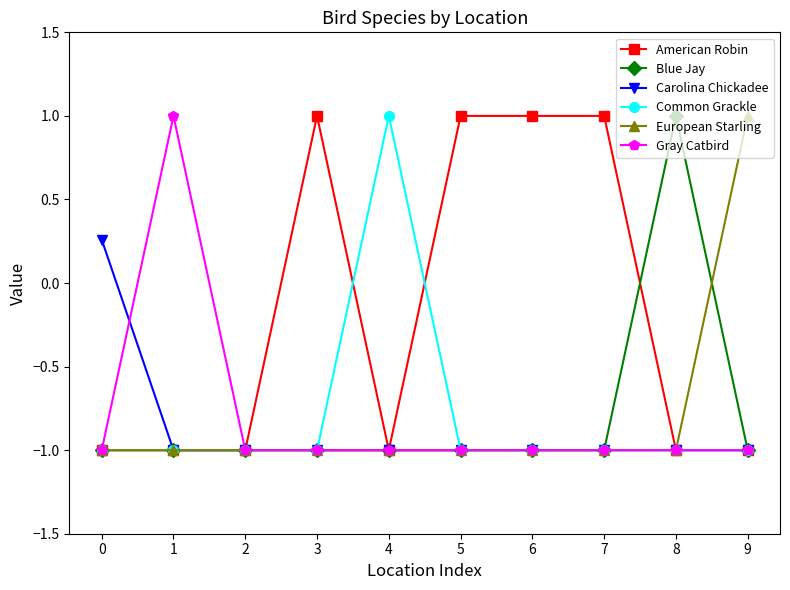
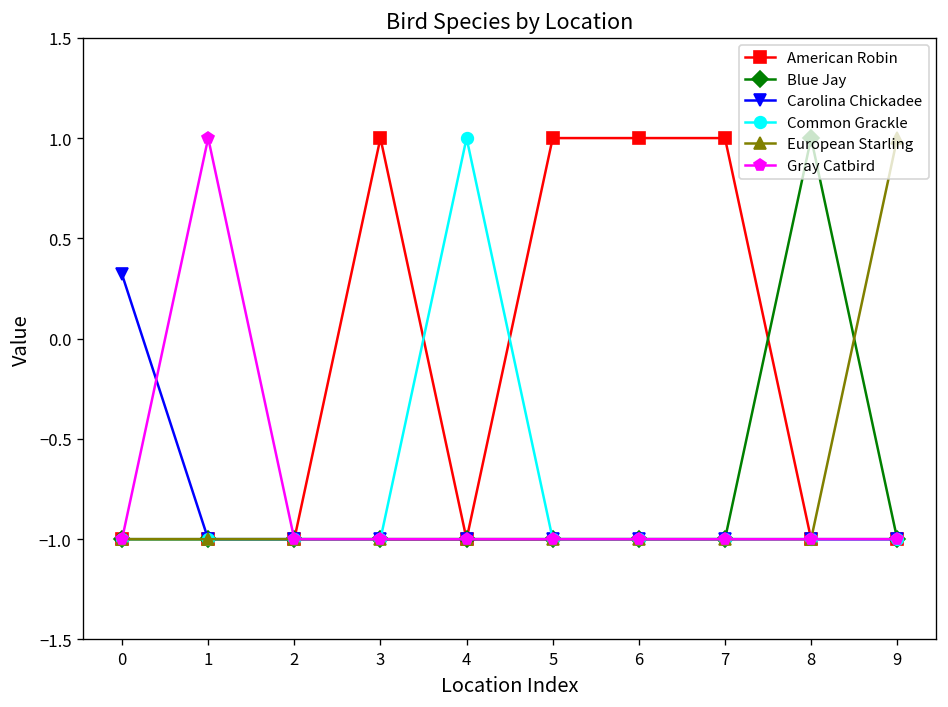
Carolina Chickadee, 0: 0.26 -> 0.32
